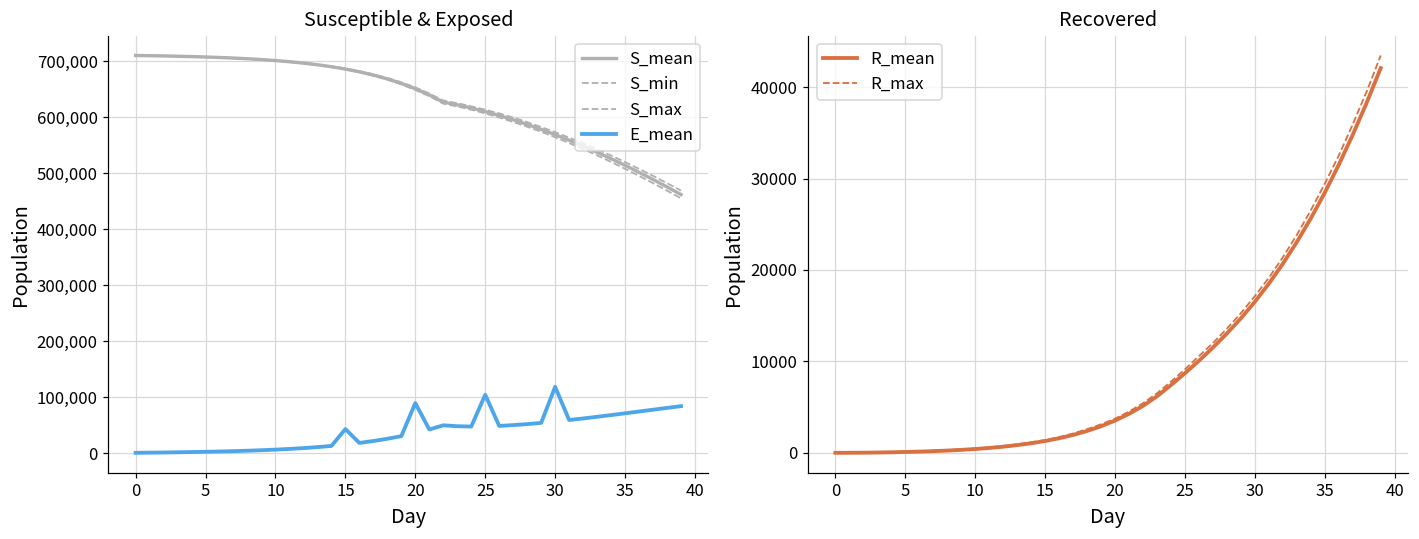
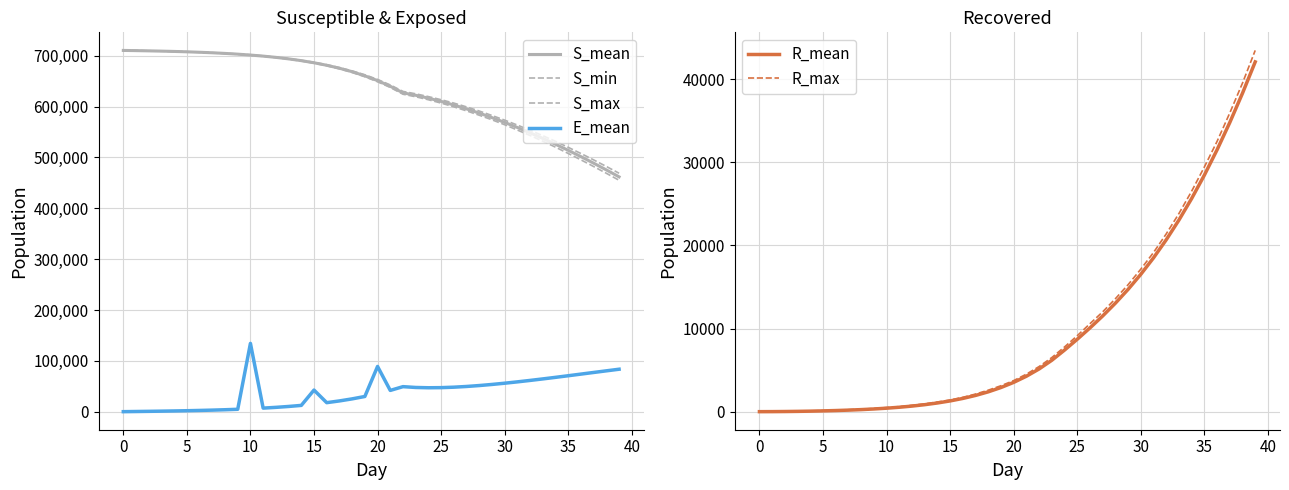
Susceptible & Exposed, E_mean, 10: 10,000 -> 130,000
Susceptible & Exposed, E_mean, 25: 100,000 -> 50,000
Susceptible & Exposed, E_mean, 30: 120,000 -> 60,000
